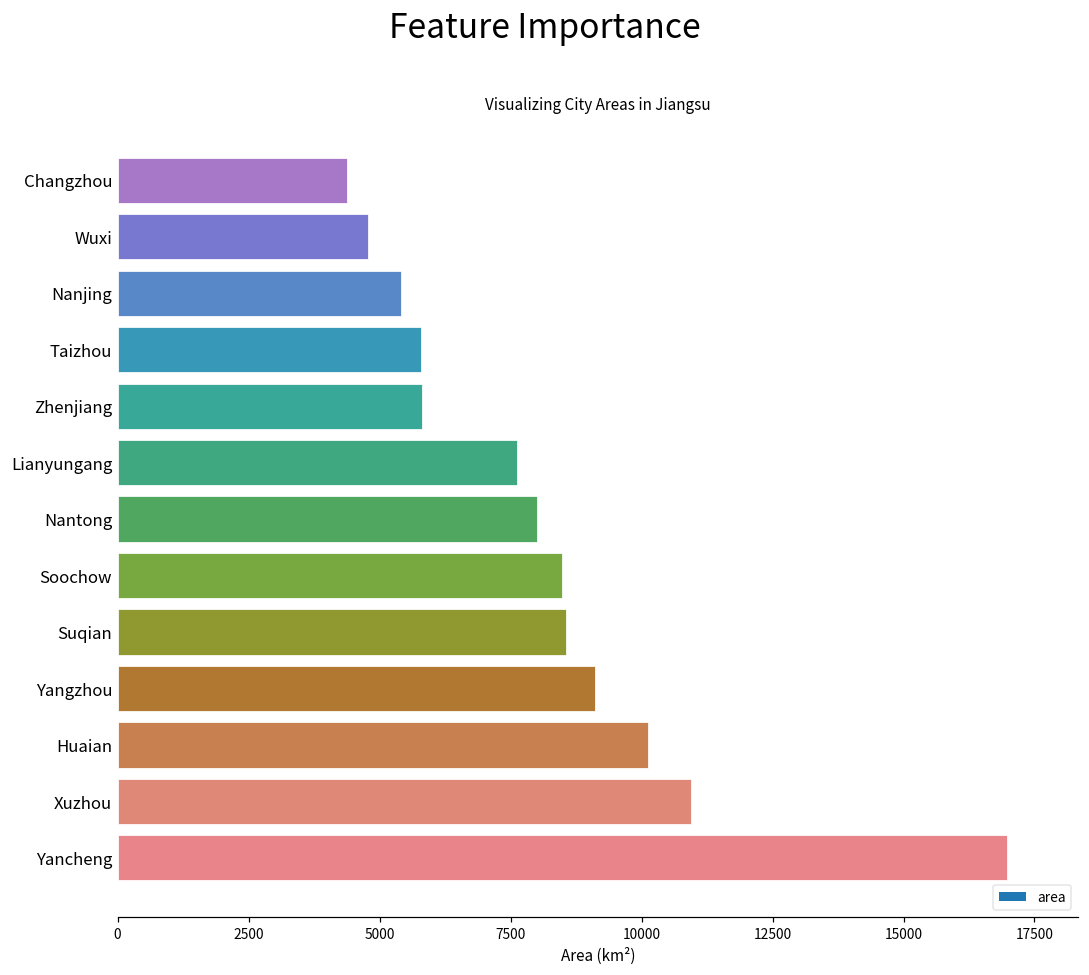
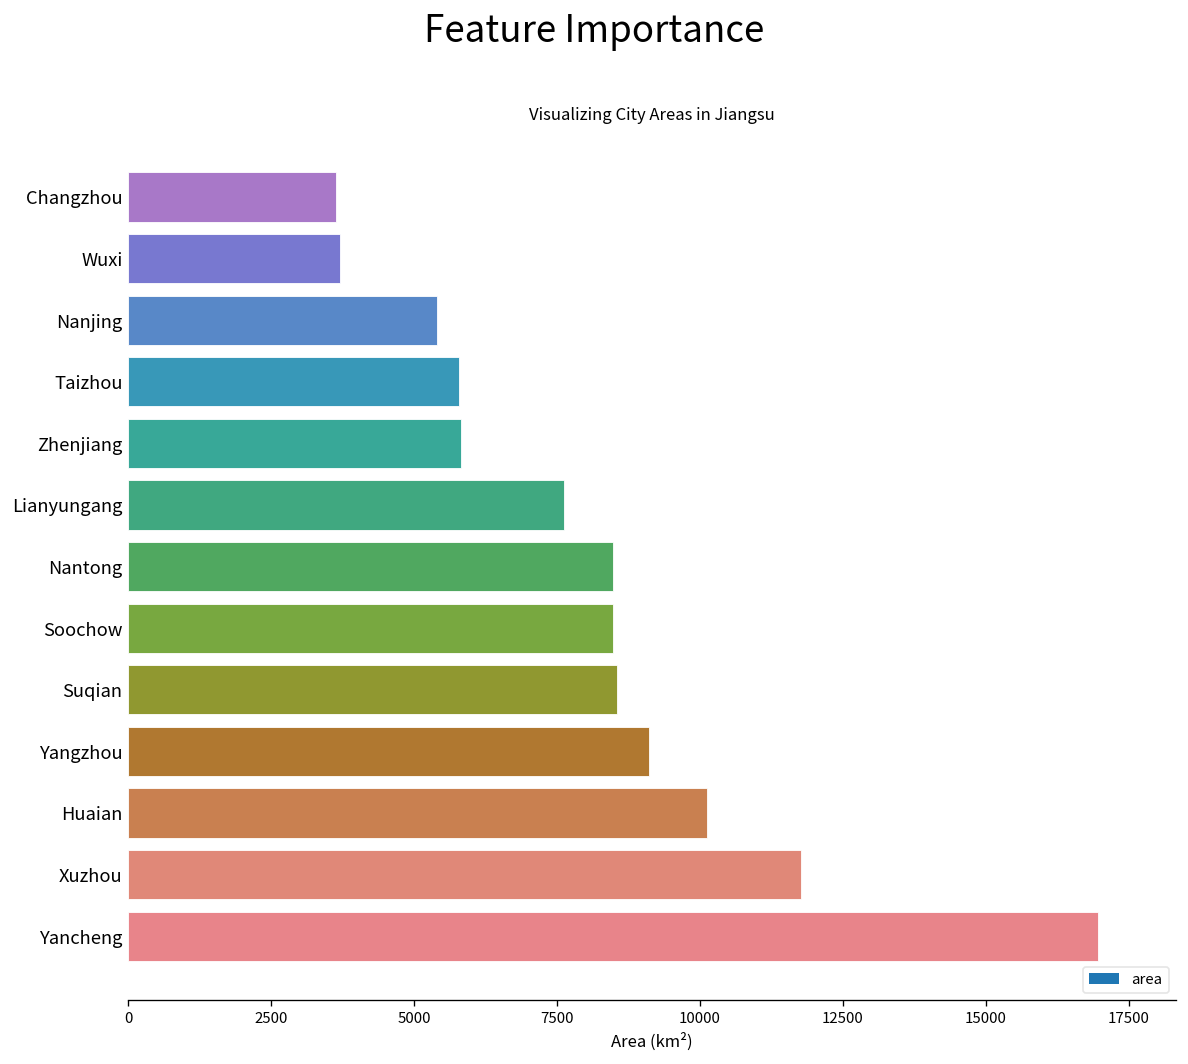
Changzhou: 4400 -> 3600
Wuxi: 4800 -> 3700
Nantong: 8000 -> 8500
Xuzhou: 10900 -> 11800
